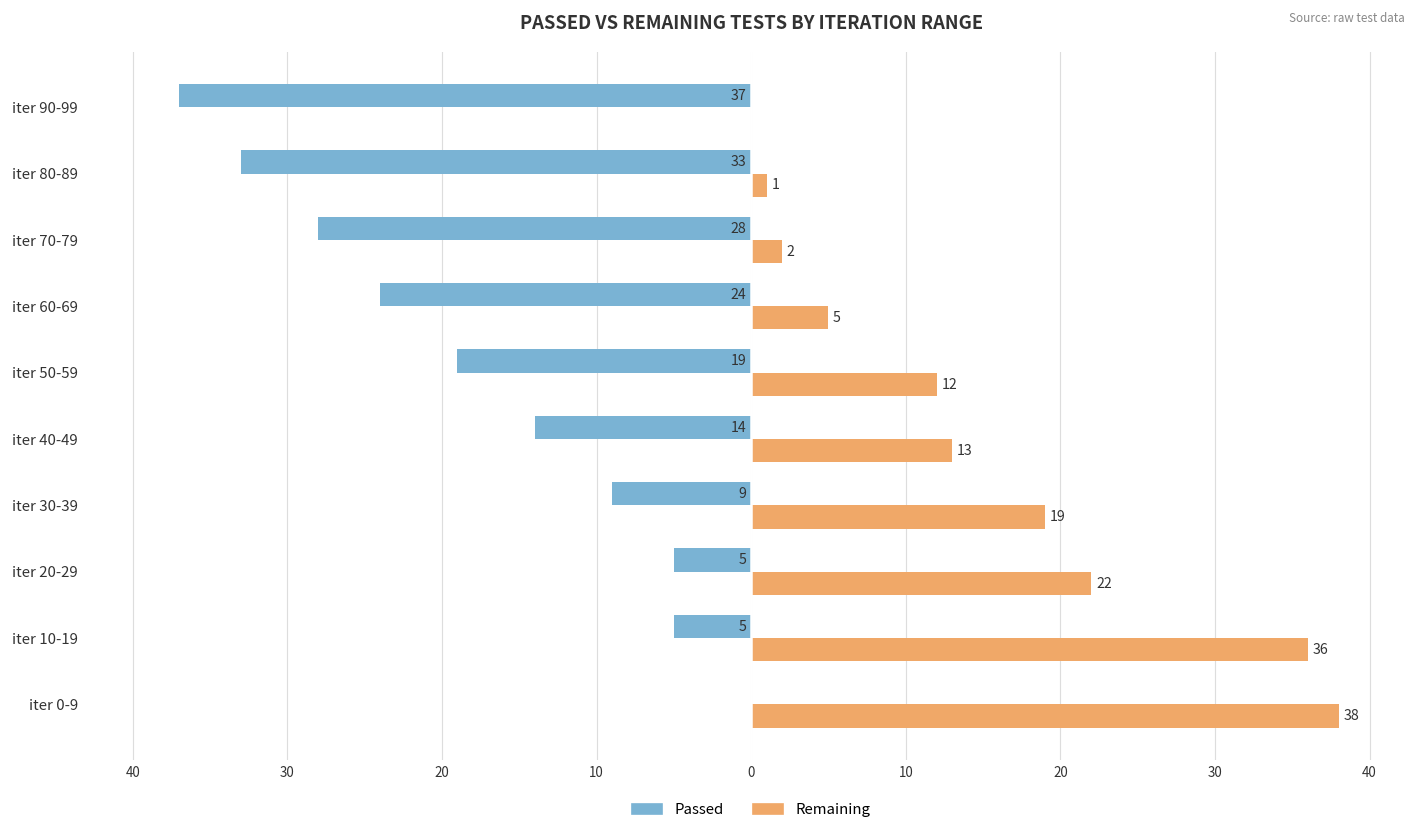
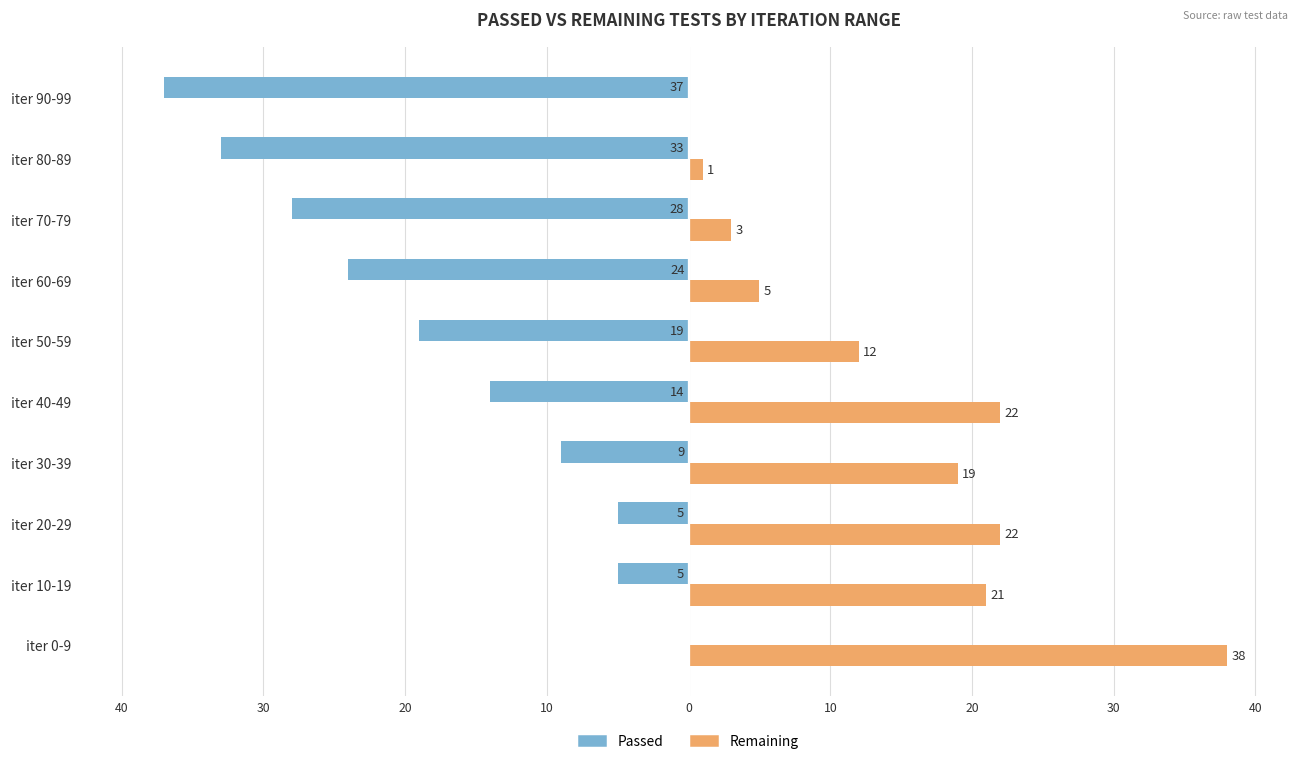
Remaining, iter 70-79: 2 -> 3
Remaining, iter 40-49: 13 -> 22
Remaining, iter 10-19: 36 -> 21
